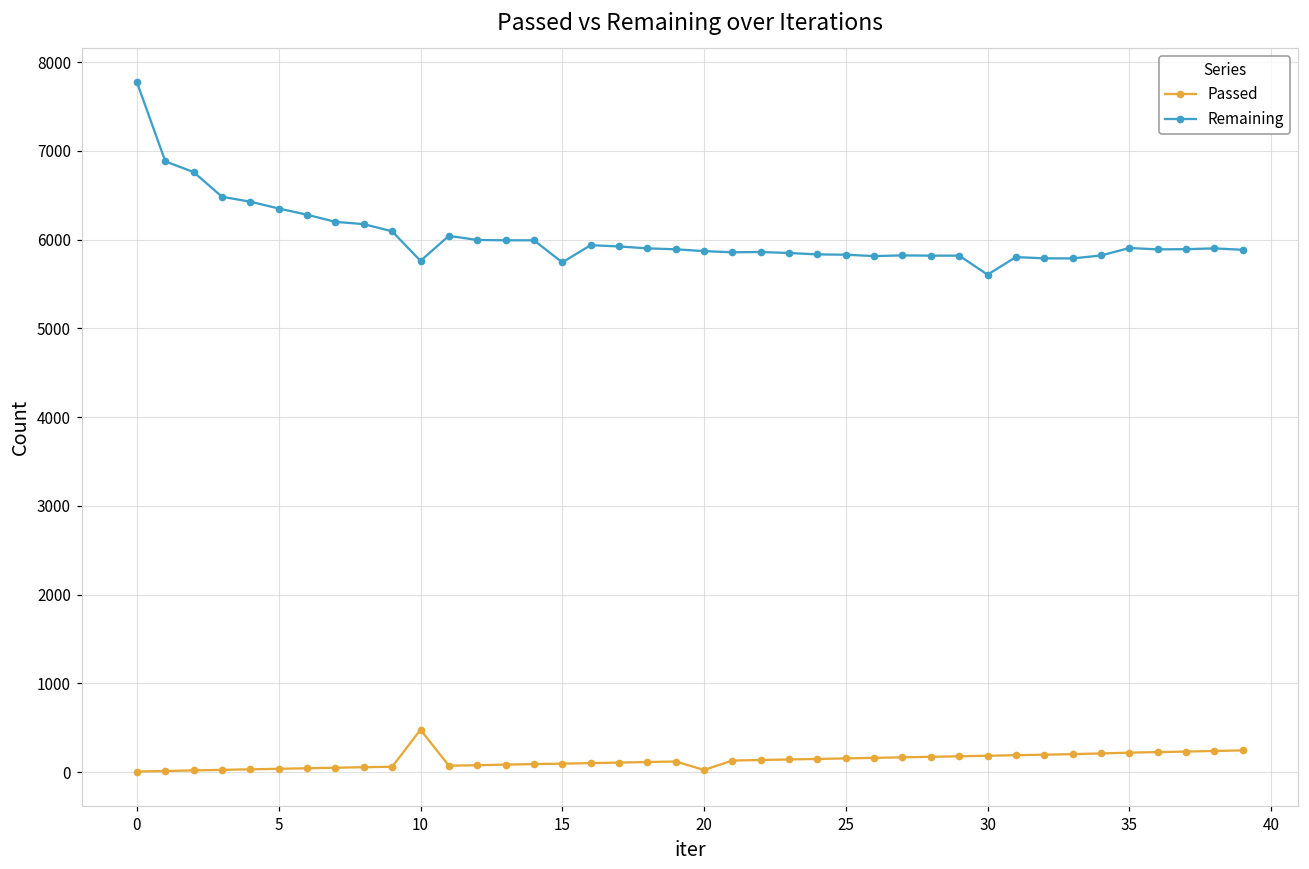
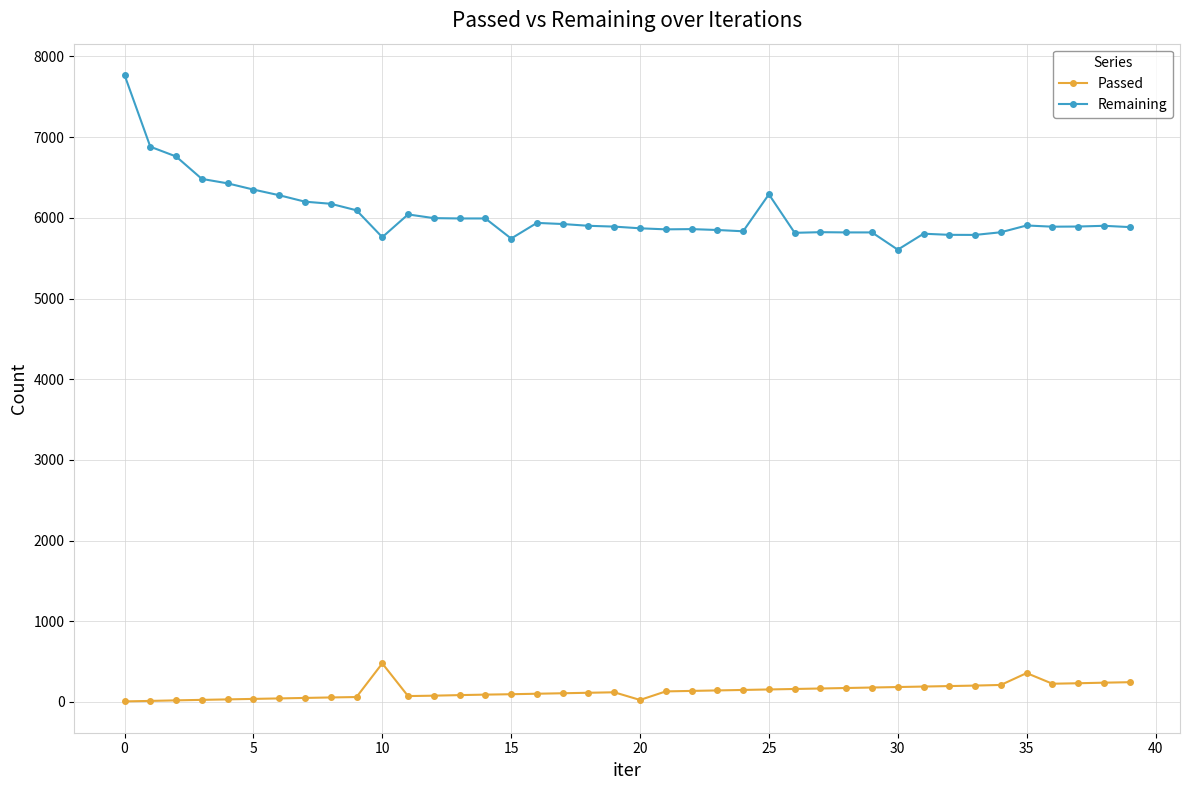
Remaining, 25: 5800 -> 6300
Passed, 35: 200 -> 400
